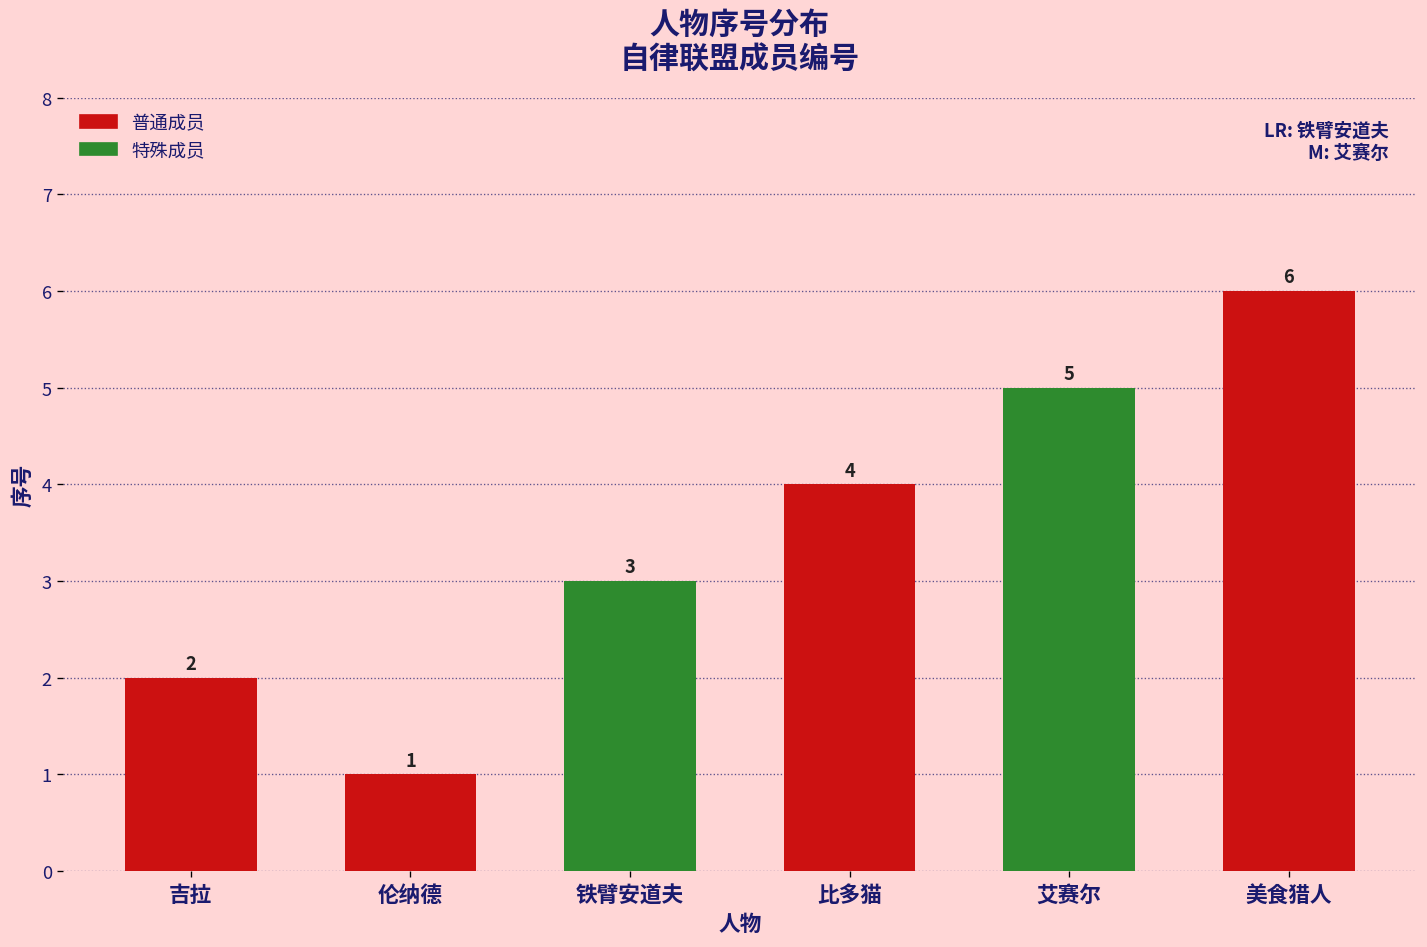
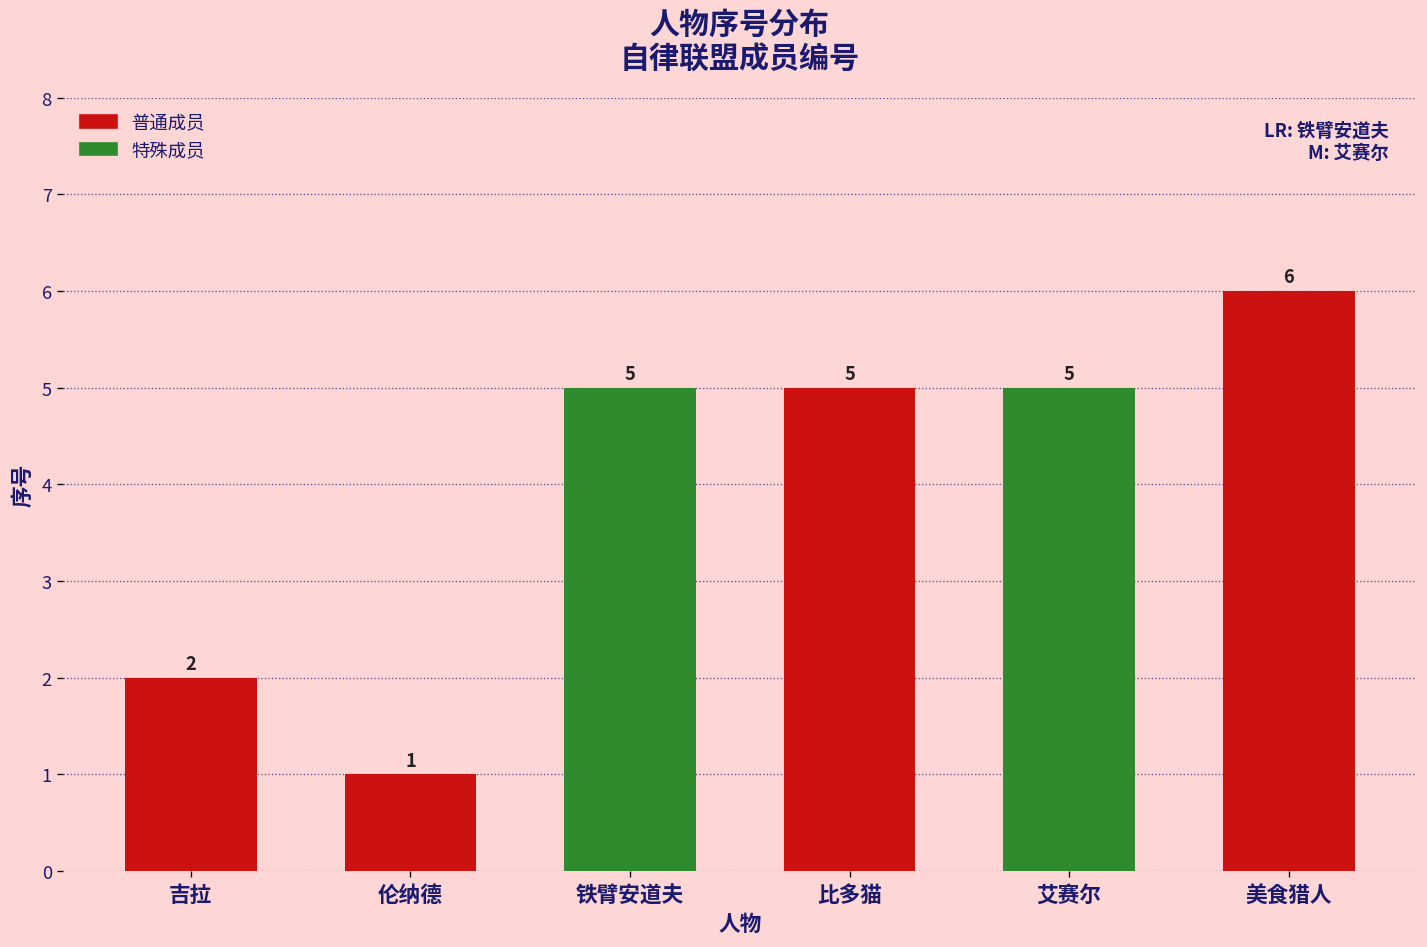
铁臂安道夫: 3 -> 5
比多猫: 4 -> 5
